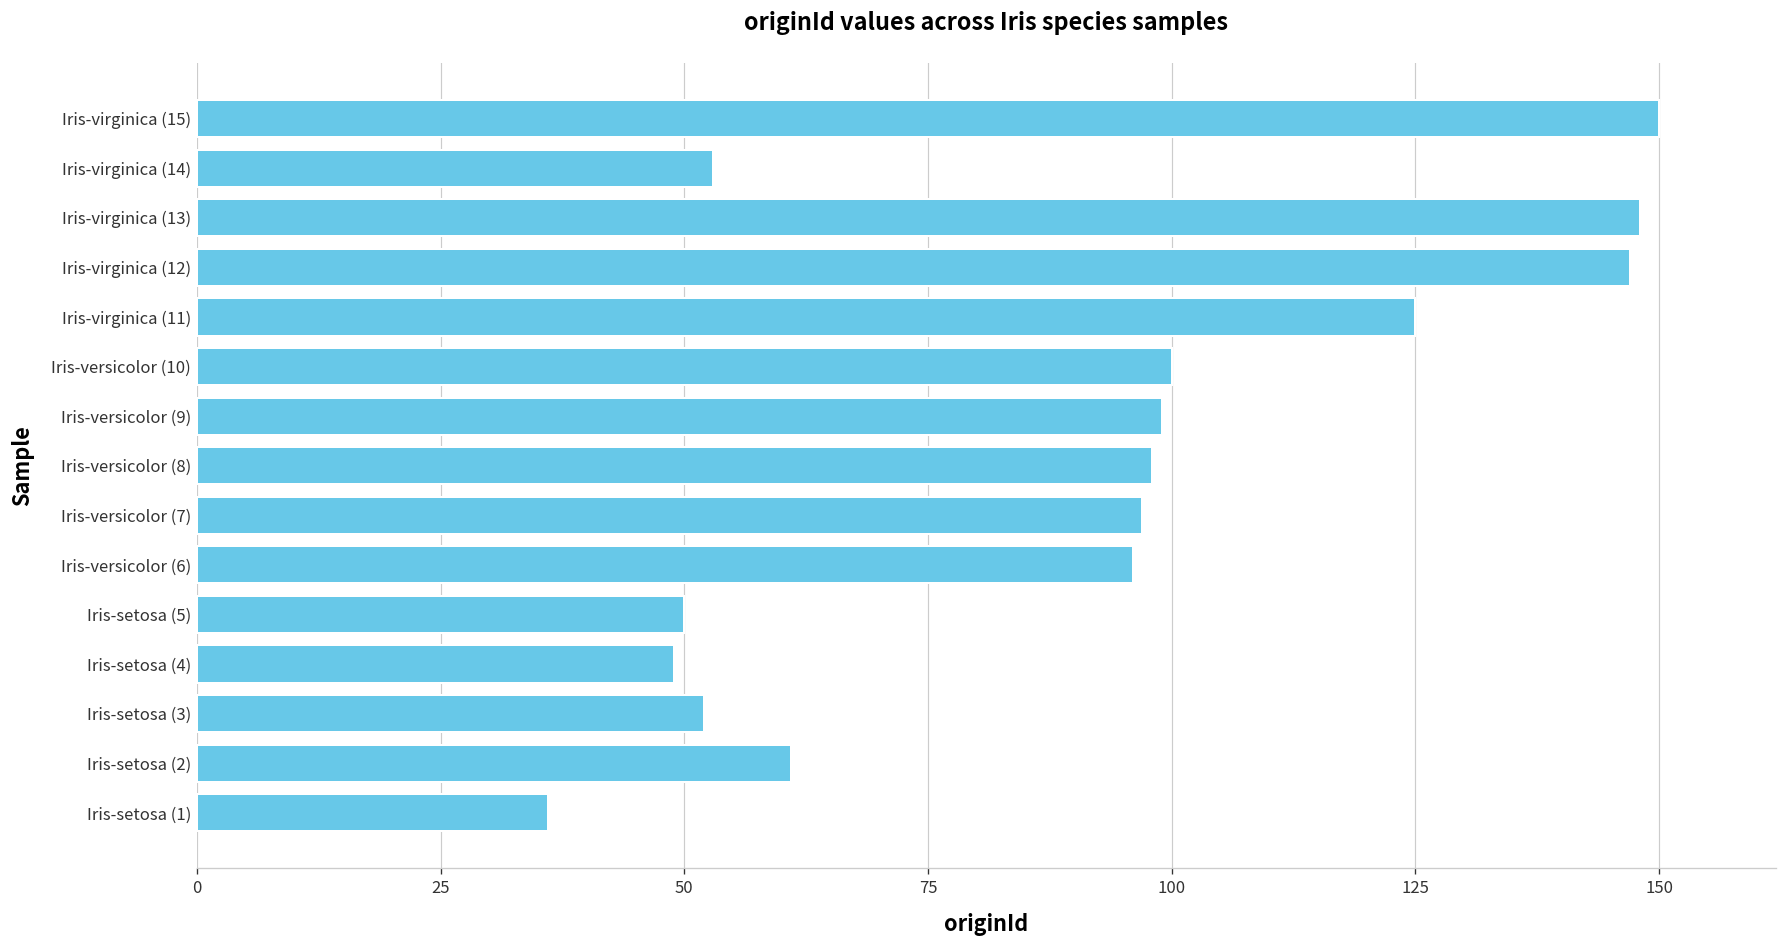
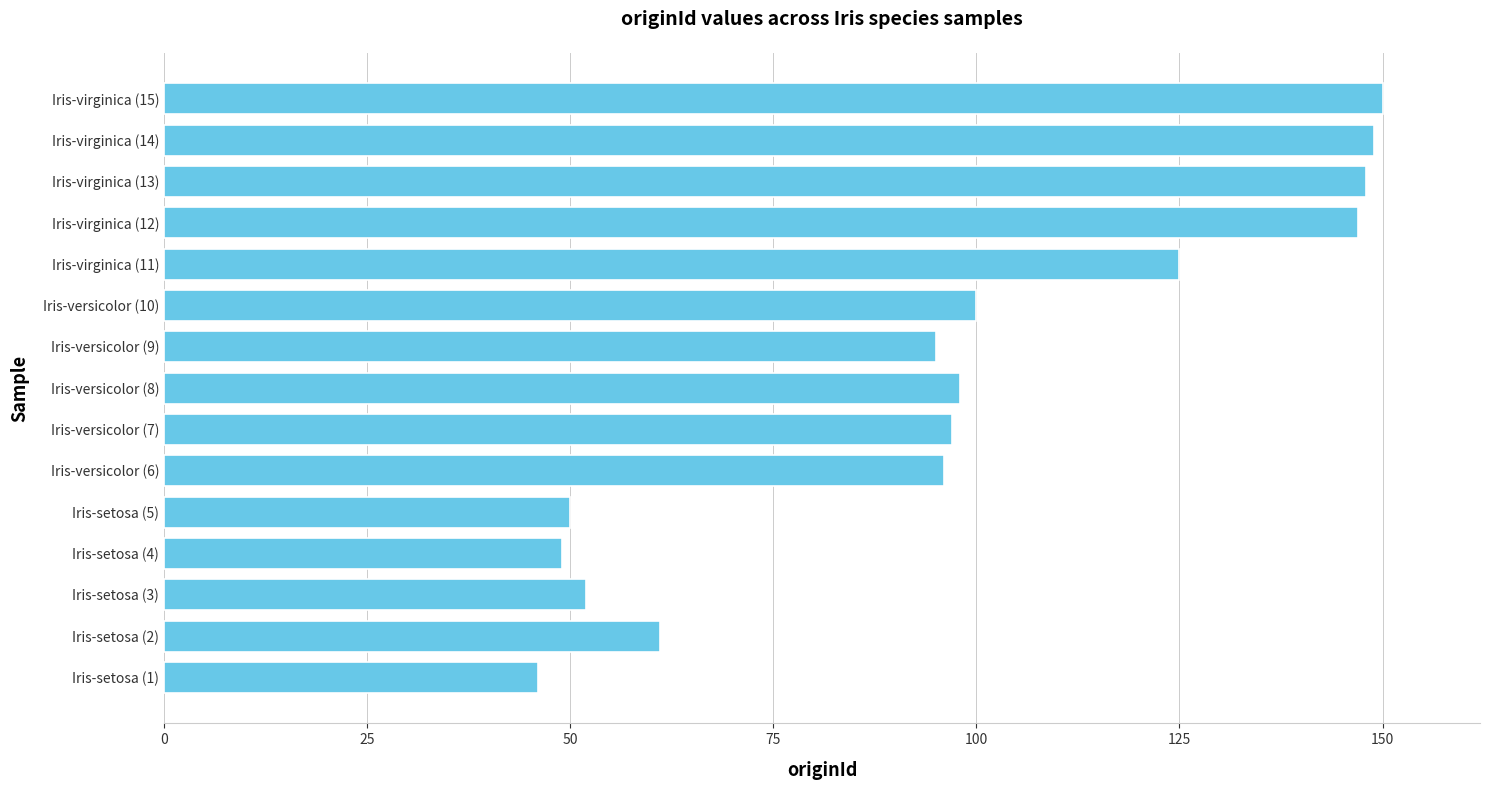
Iris-virginica (14): 53 -> 149
Iris-versicolor (9): 99 -> 95
Iris-setosa (1): 36 -> 46
